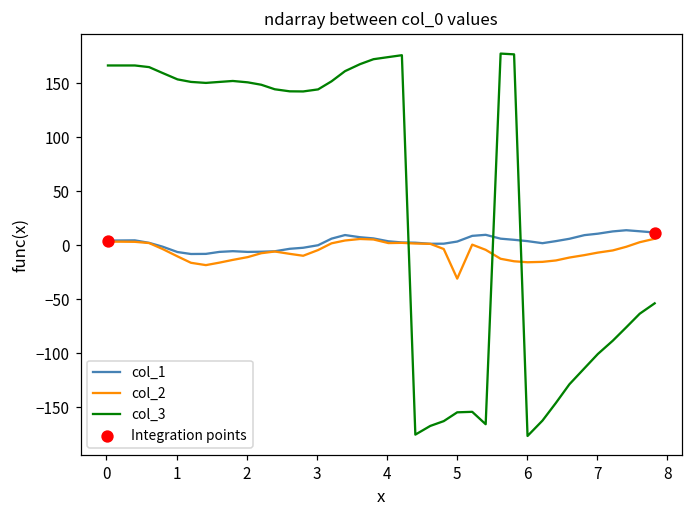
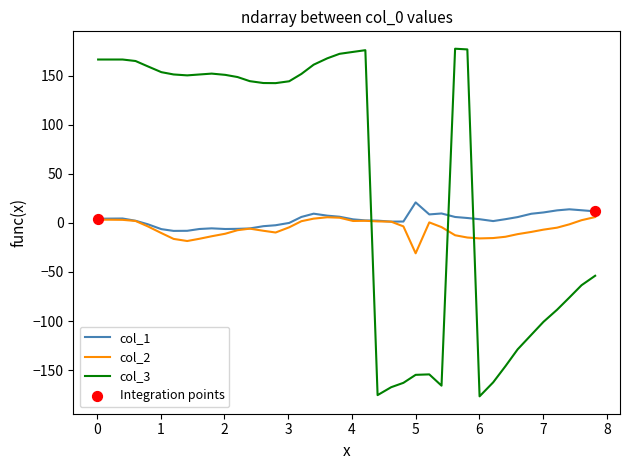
col_1, 5: 0 -> 20
